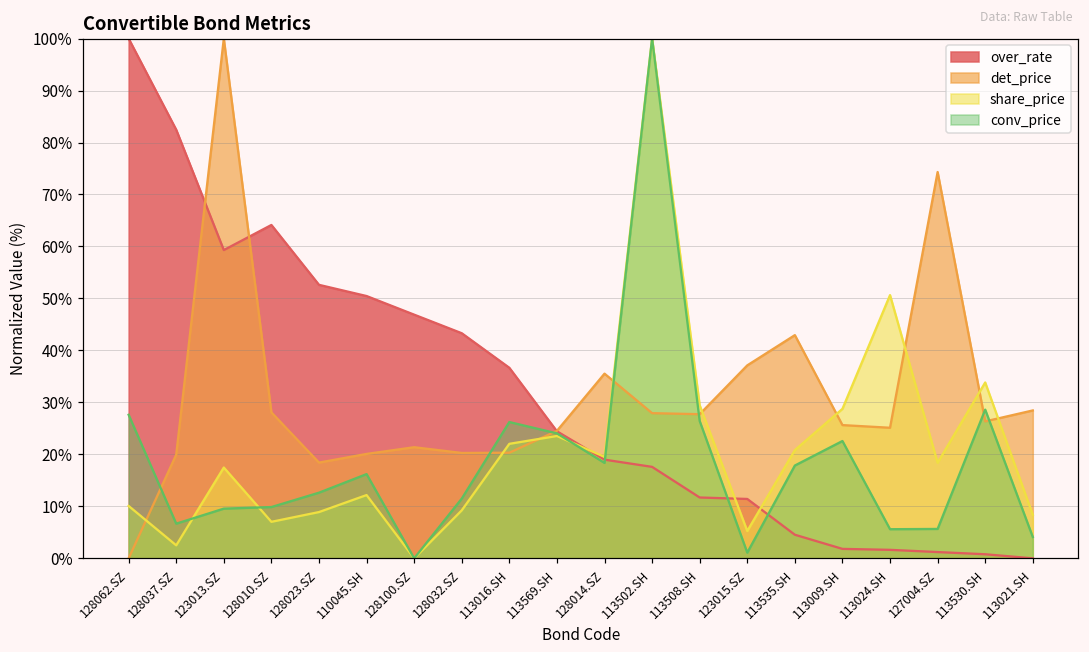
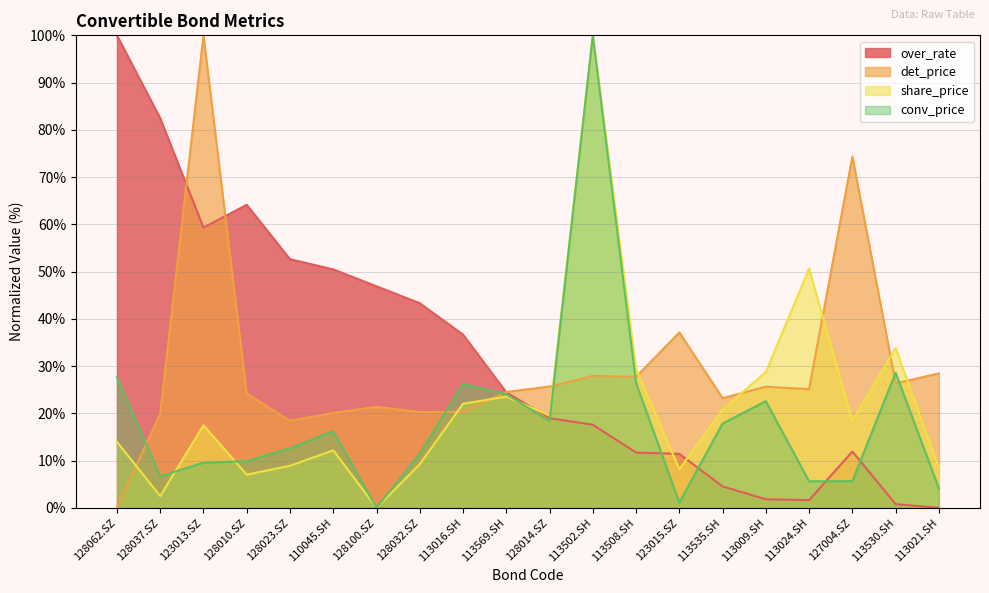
share_price, 128062.SZ: 10% -> 14%
det_price, 128010.SZ: 28% -> 24%
det_price, 128014.SZ: 36% -> 26%
share_price, 123015.SZ: 5% -> 8%
det_price, 113535.SH: 43% -> 23%
over_rate, 127004.SZ: 1% -> 12%
